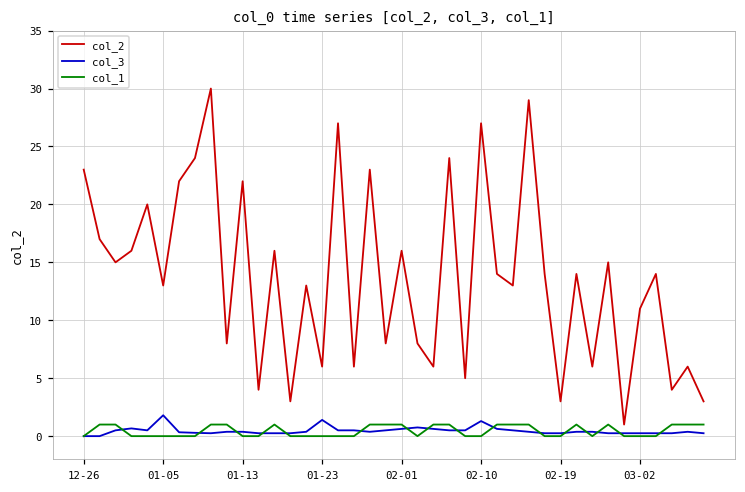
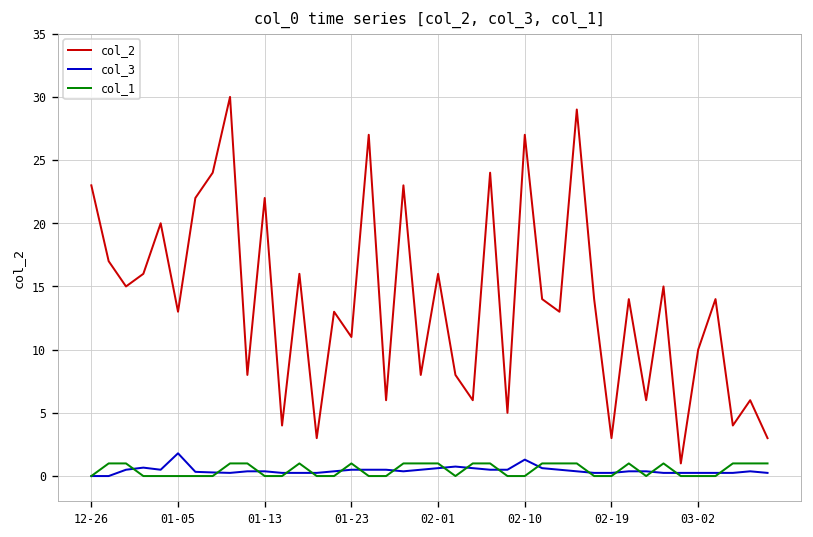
col_2, 01-23: 6 -> 11
col_3, 01-23: 1.4 -> 0.5
col_1, 01-23: 0 -> 1
col_2, 03-02: 11 -> 10
